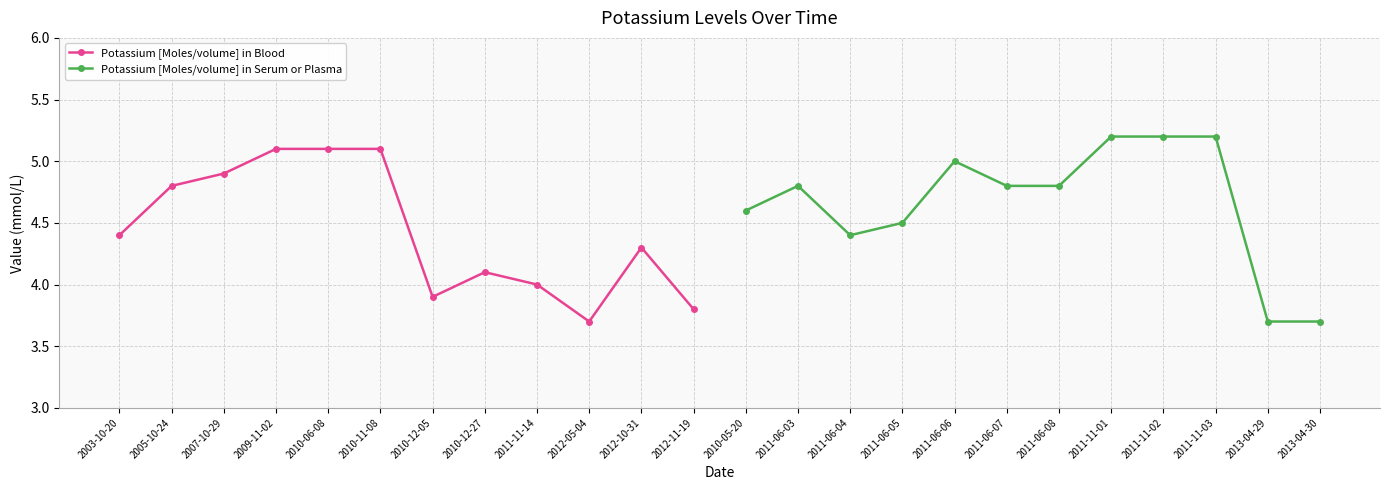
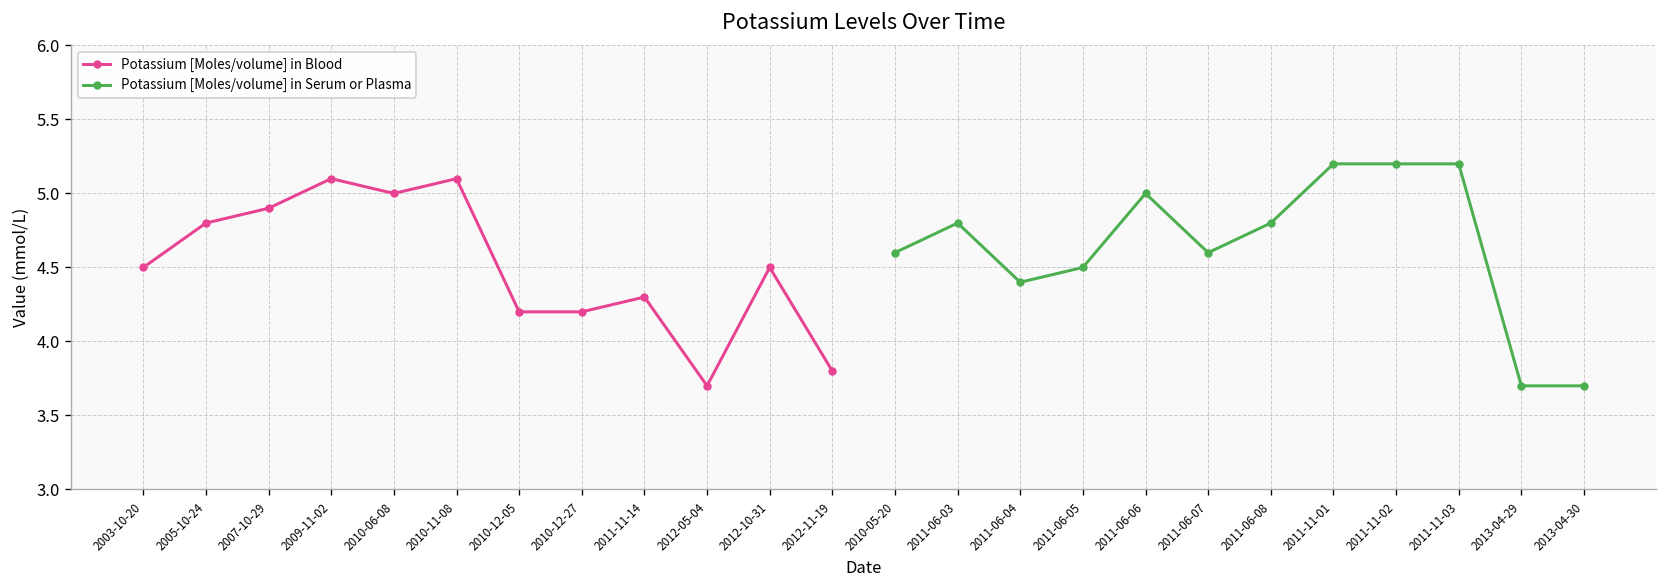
Potassium [Moles/volume] in Blood, 2003-10-20: 4.4 -> 4.5
Potassium [Moles/volume] in Blood, 2010-06-08: 5.1 -> 5.0
Potassium [Moles/volume] in Blood, 2010-12-05: 3.9 -> 4.2
Potassium [Moles/volume] in Blood, 2010-12-27: 4.1 -> 4.2
Potassium [Moles/volume] in Blood, 2011-11-14: 4.0 -> 4.3
Potassium [Moles/volume] in Blood, 2012-10-31: 4.3 -> 4.5
Potassium [Moles/volume] in Serum or Plasma, 2011-06-07: 4.8 -> 4.6
